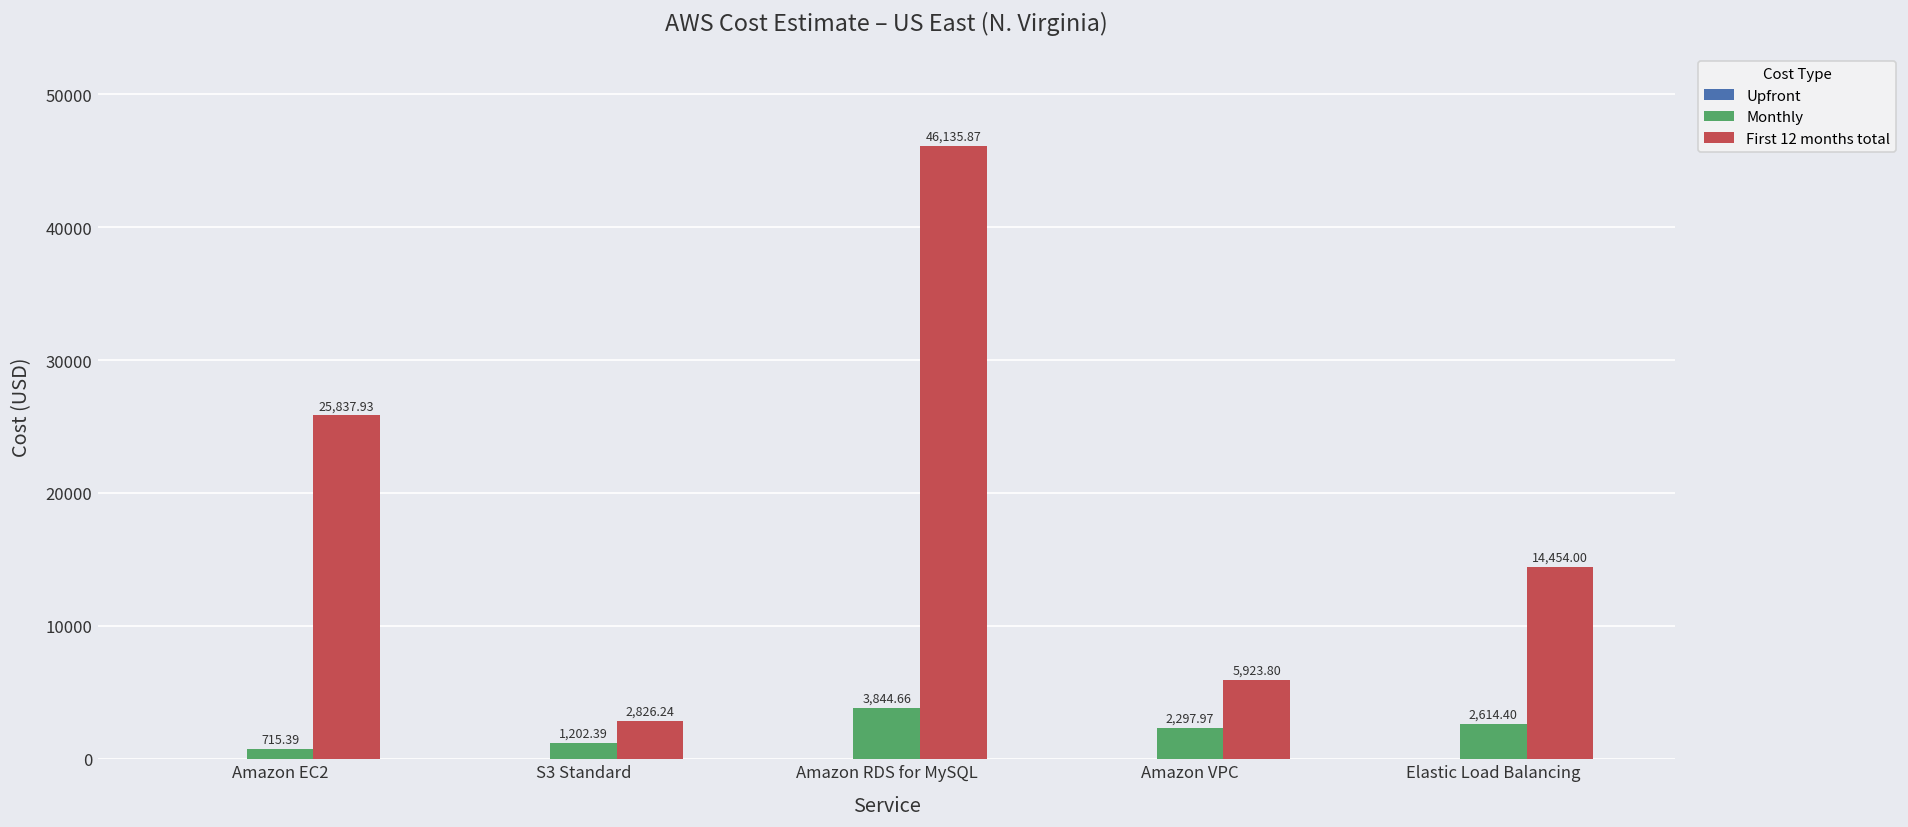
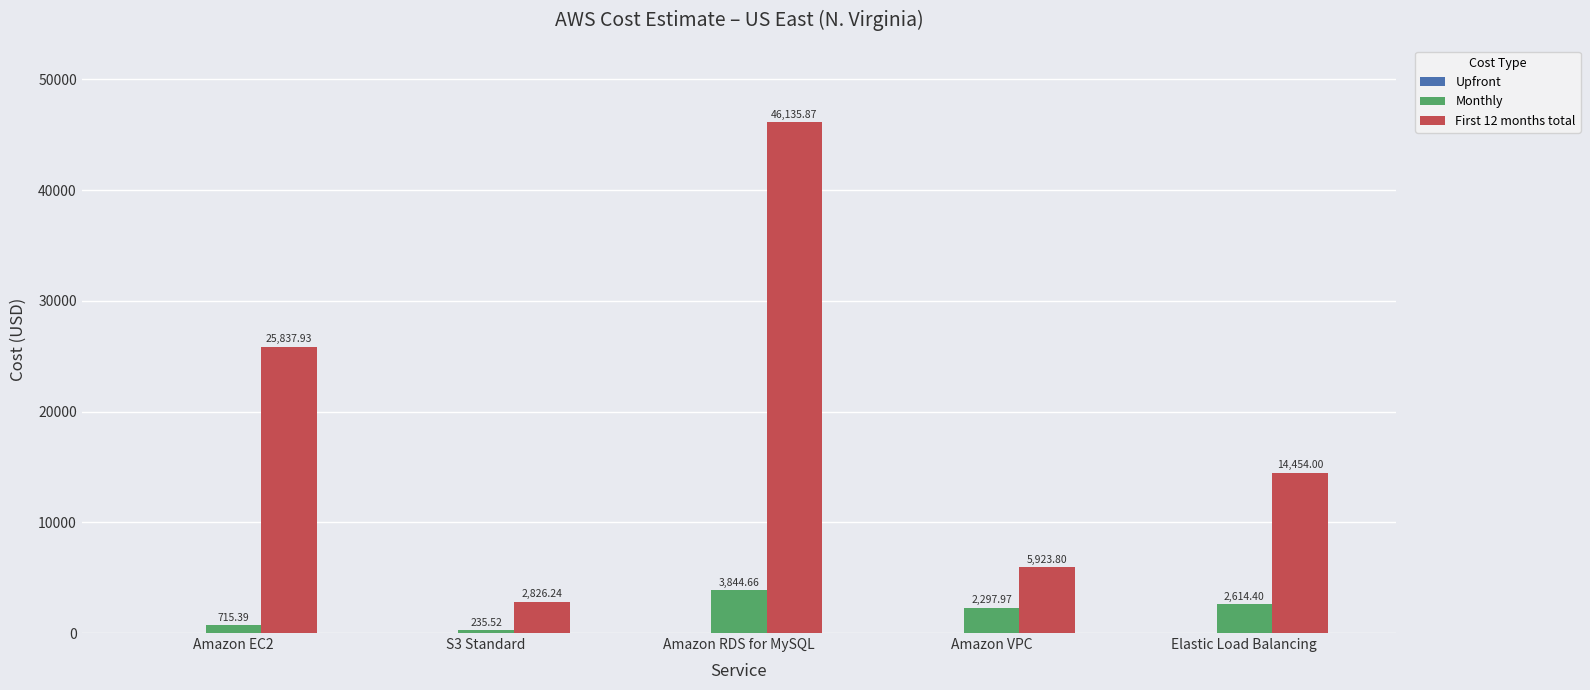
Monthly, S3 Standard: 1,202.39 -> 235.52
